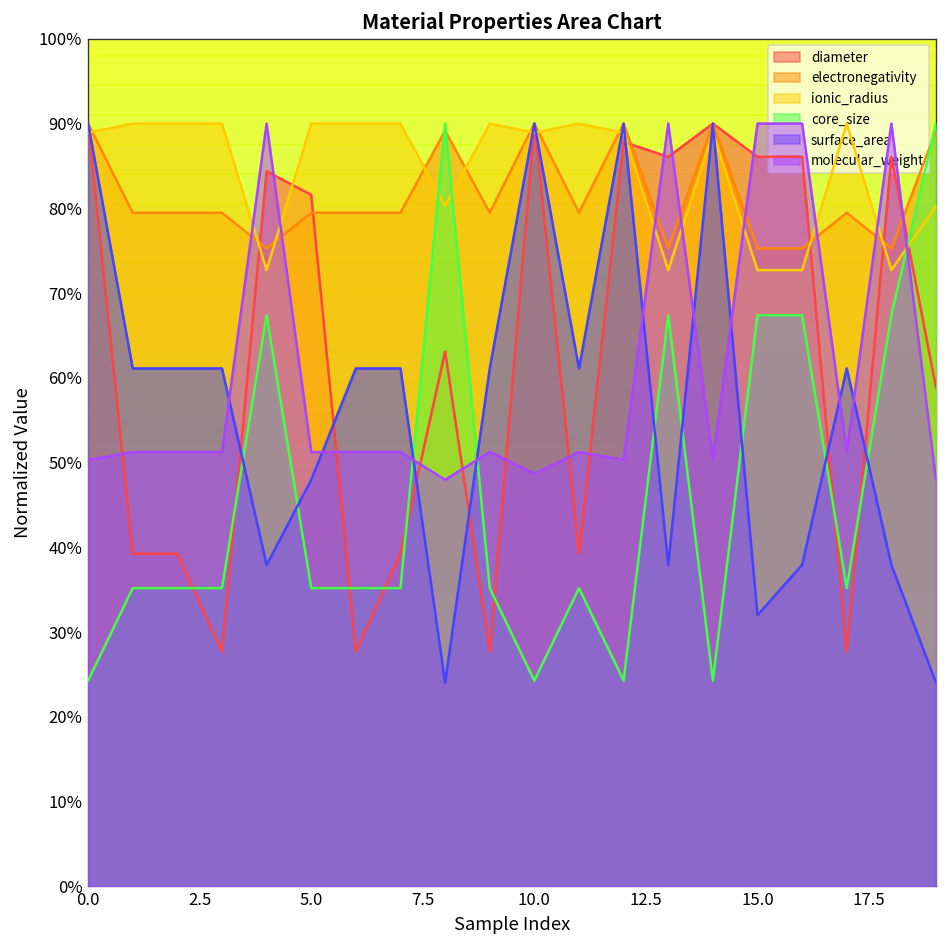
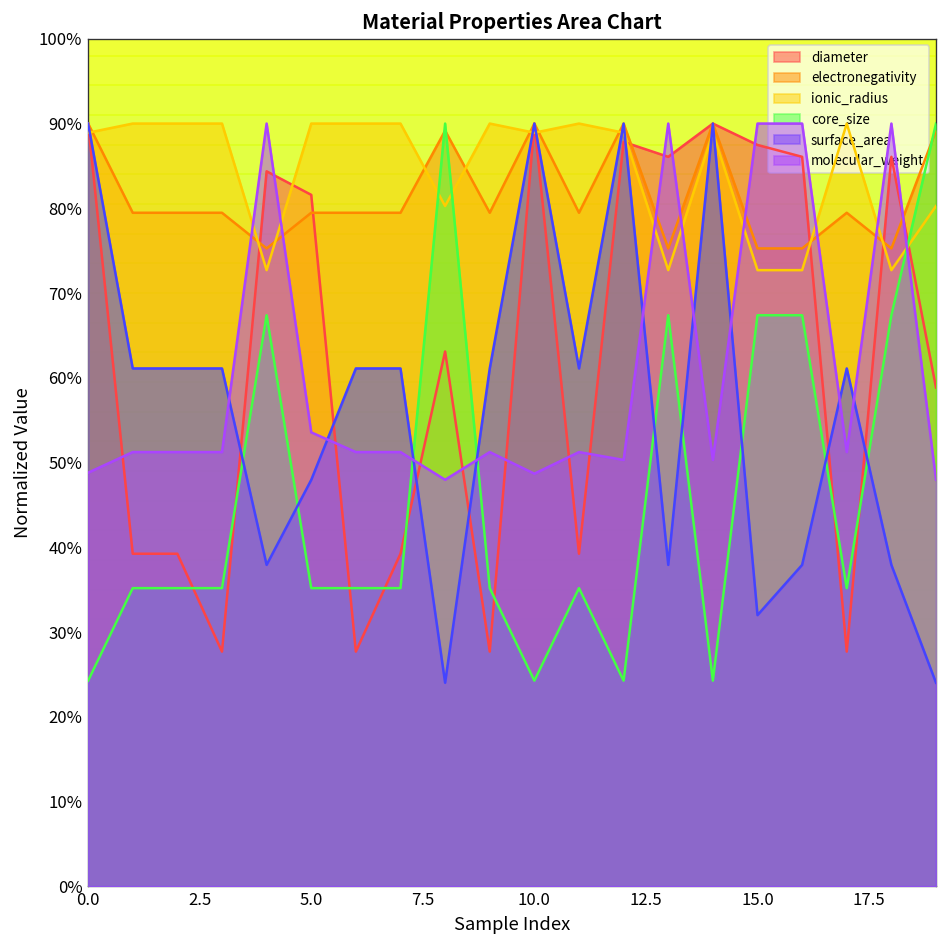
molecular_weight, 0.0: 50% -> 49%
molecular_weight, 5.0: 51% -> 54%
diameter, 15.0: 86% -> 87%
